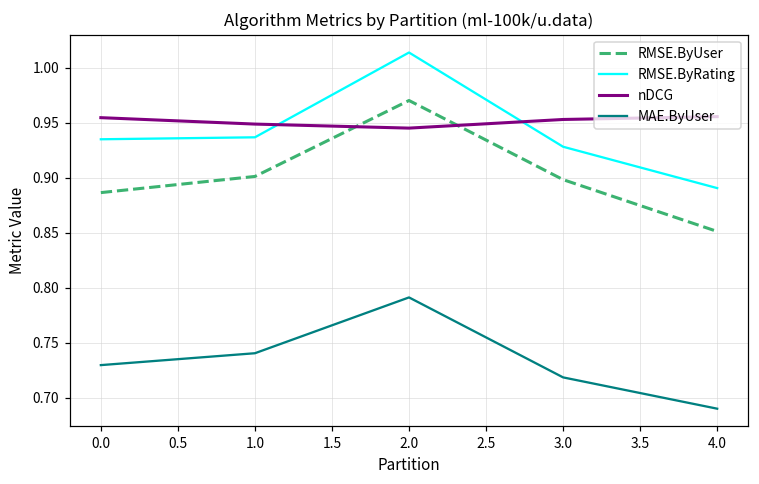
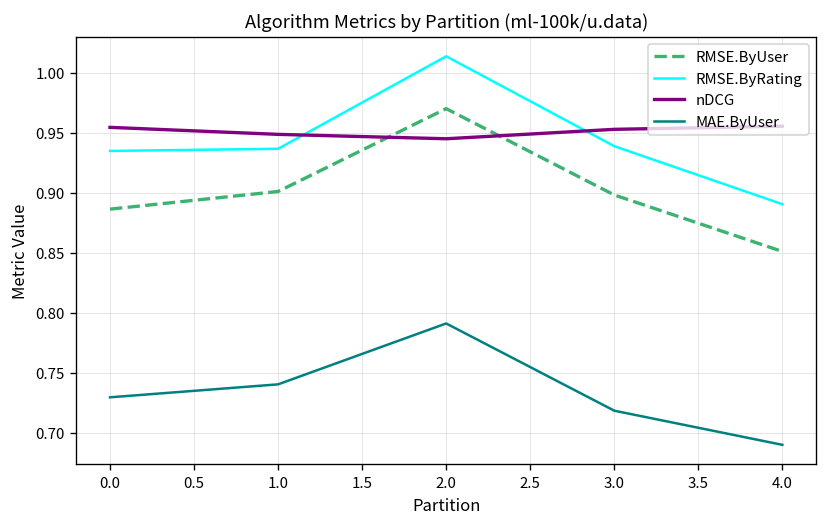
RMSE.ByRating, 3.0: 0.928 -> 0.939
